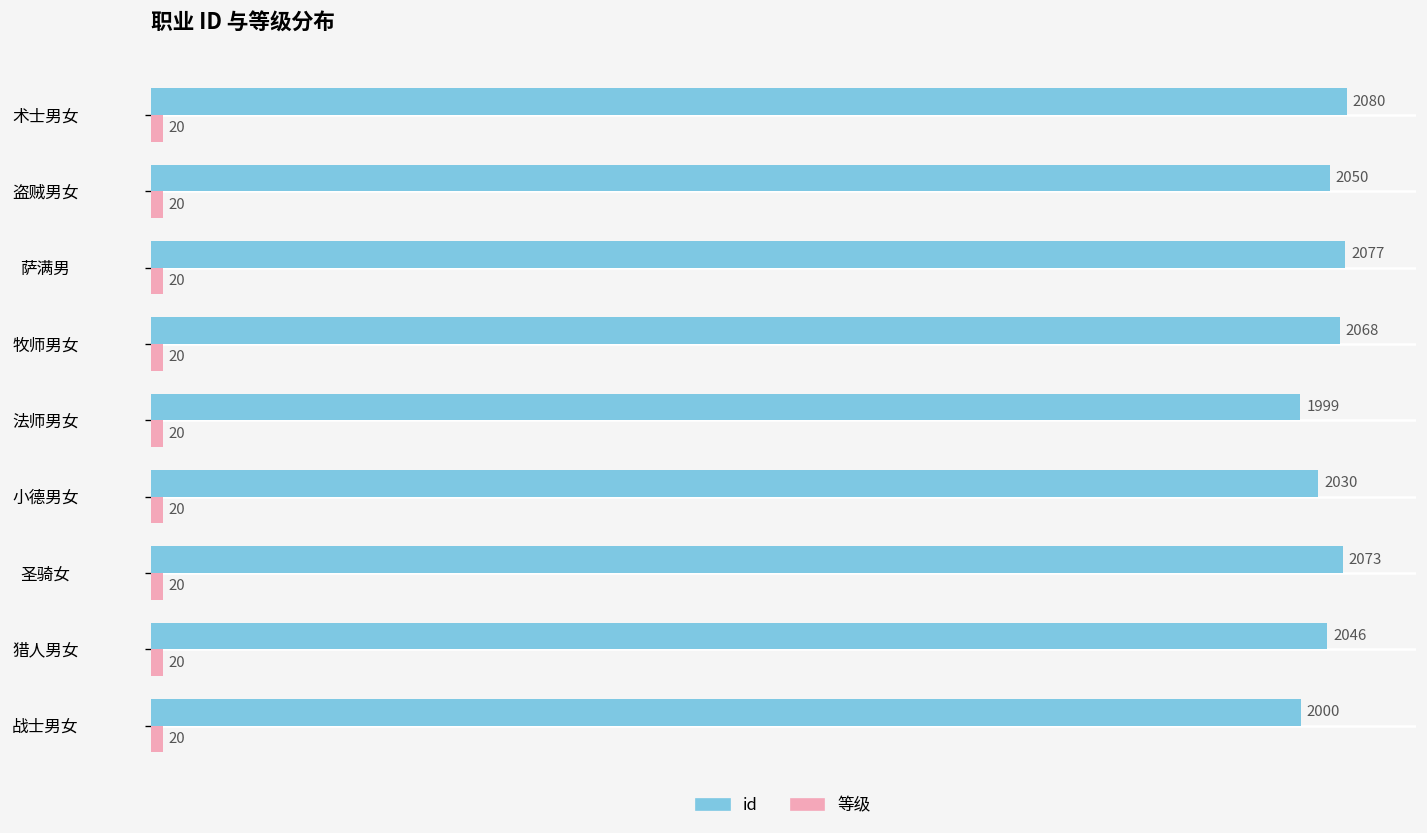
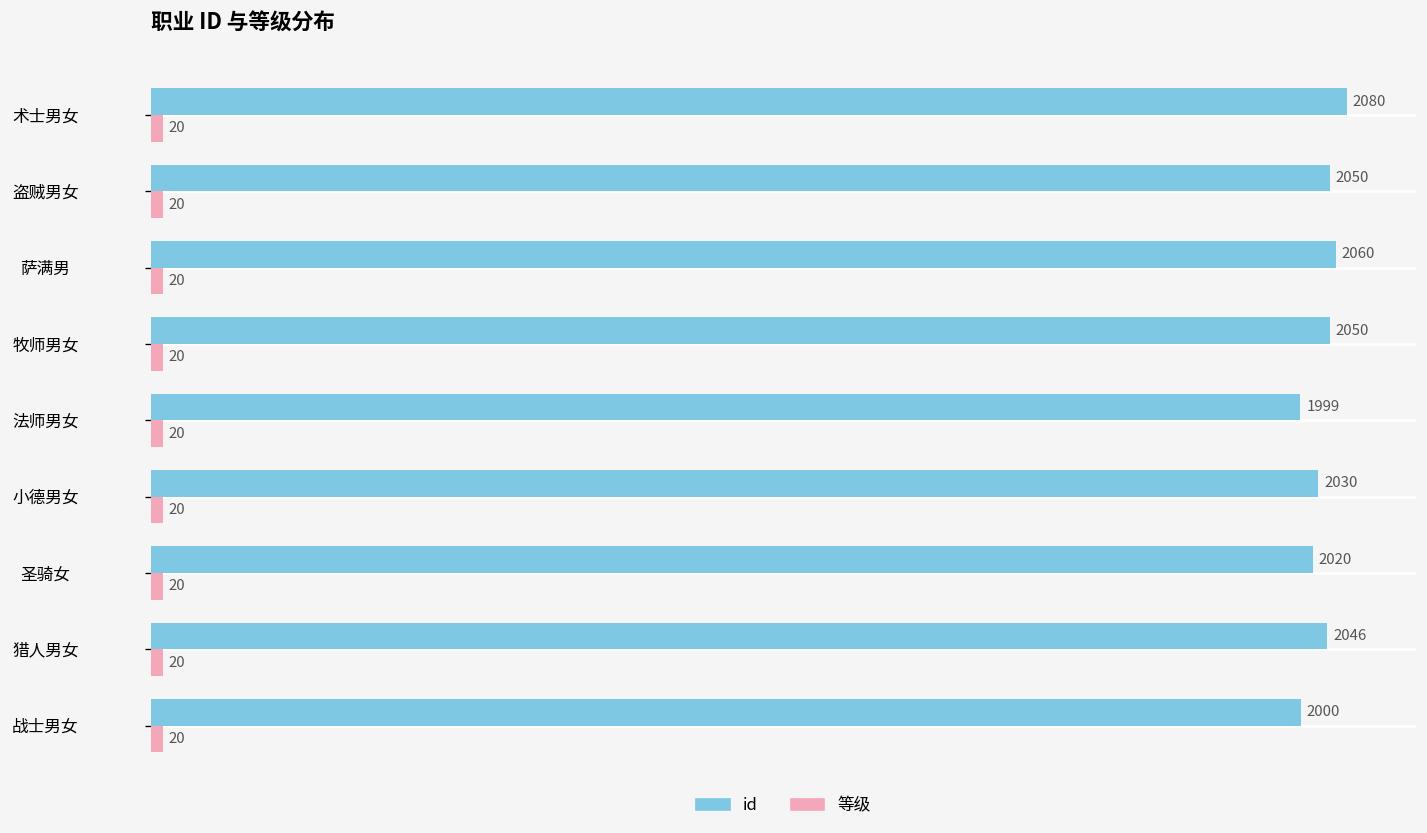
id, 萨满男: 2077 -> 2060
id, 牧师男女: 2068 -> 2050
id, 圣骑女: 2073 -> 2020
